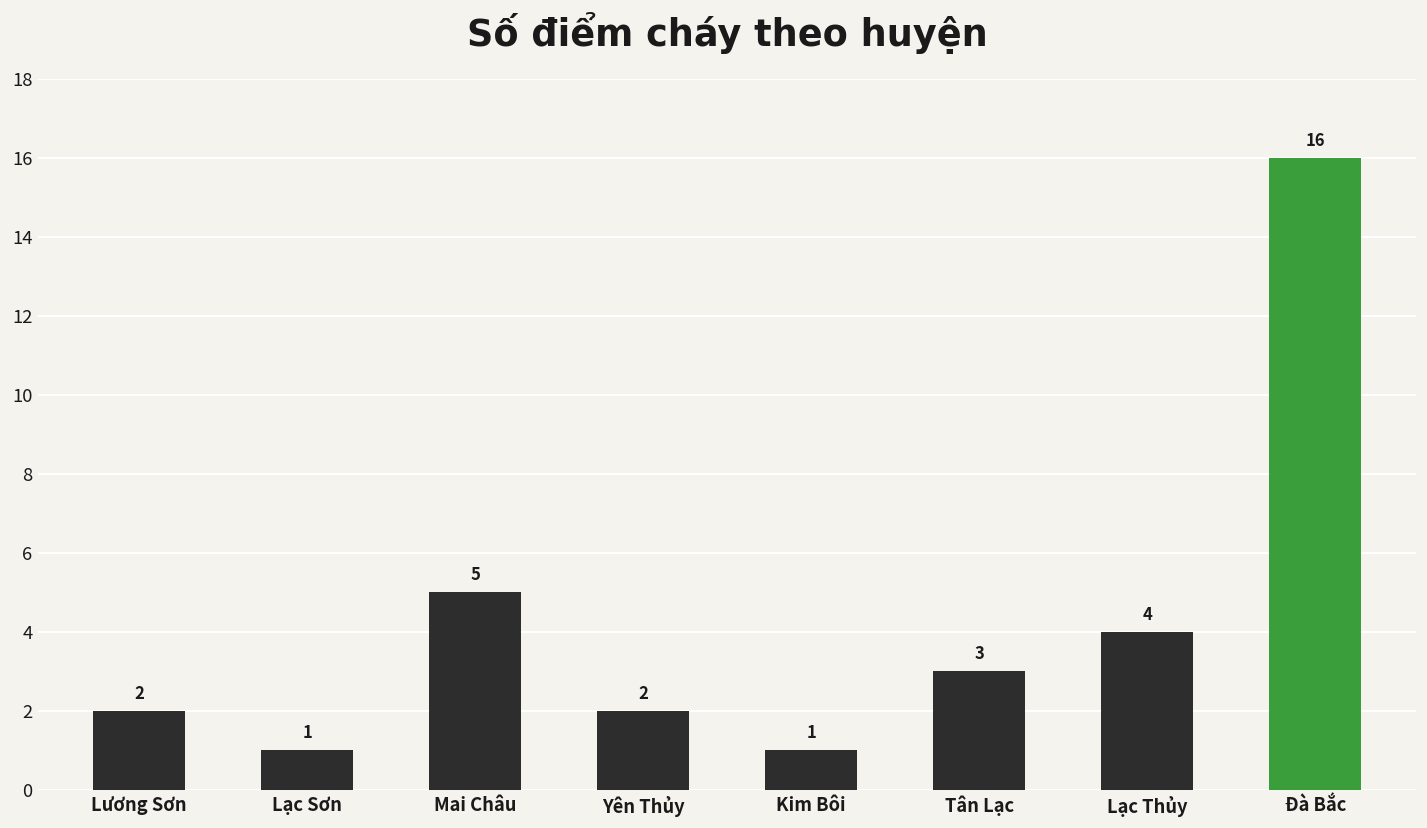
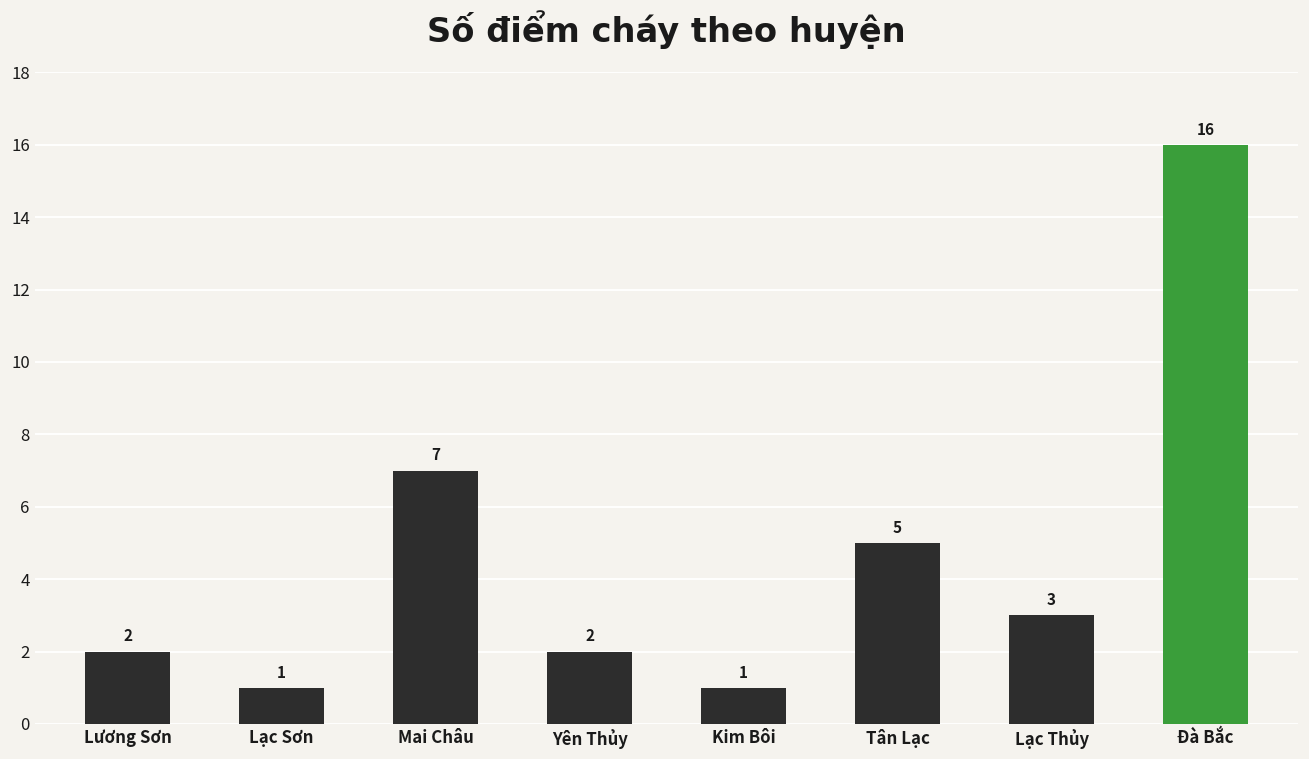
Mai Châu: 5 -> 7
Tân Lạc: 3 -> 5
Lạc Thủy: 4 -> 3
